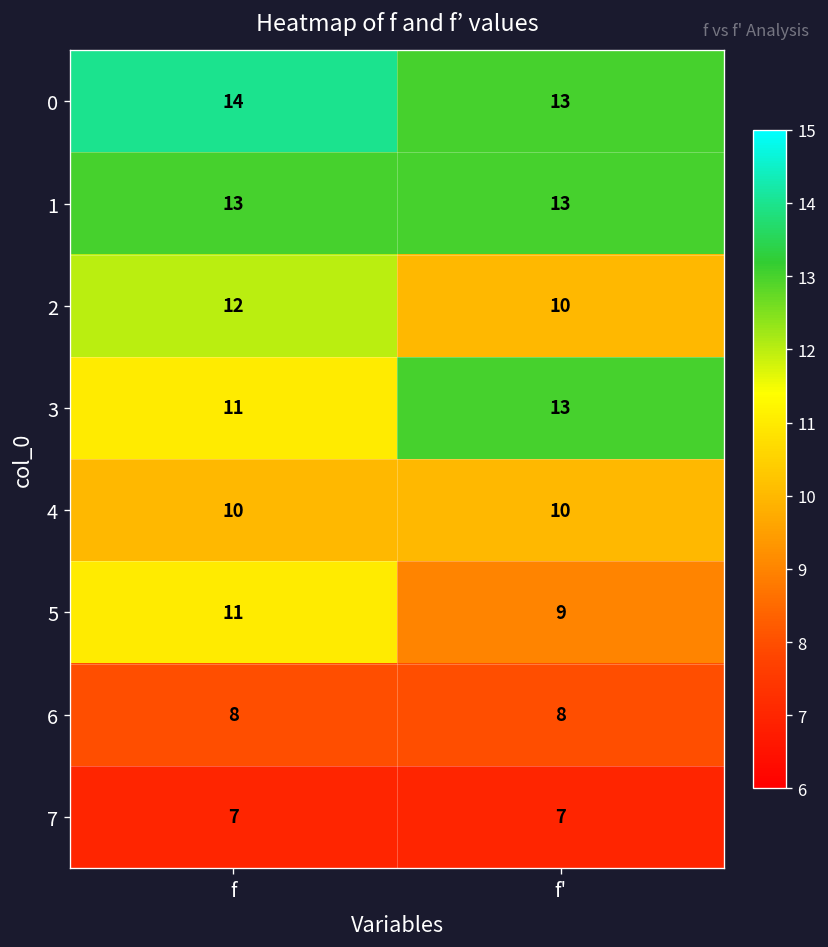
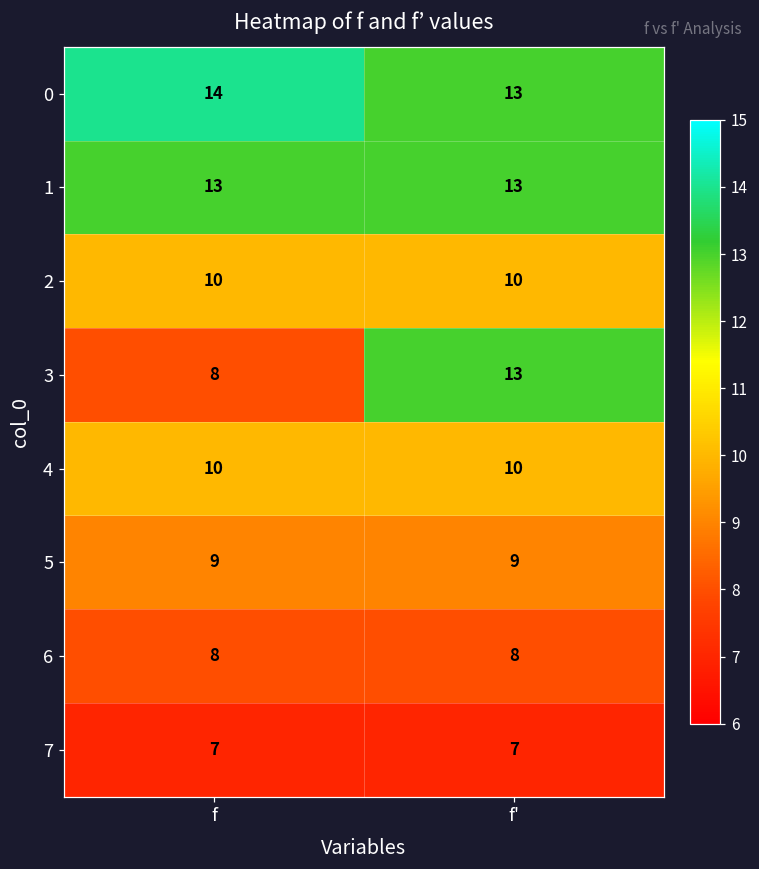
2, f: 12 -> 10
3, f: 11 -> 8
5, f: 11 -> 9
